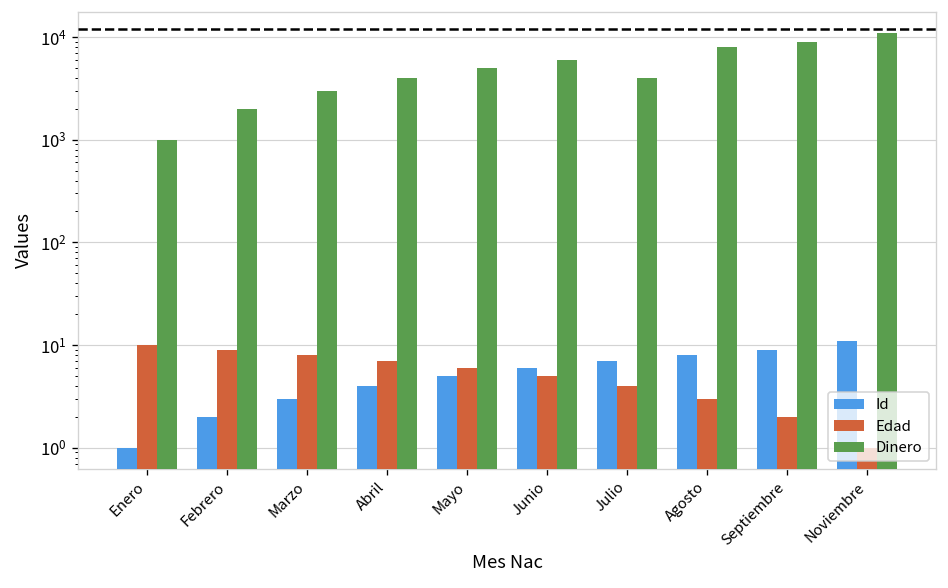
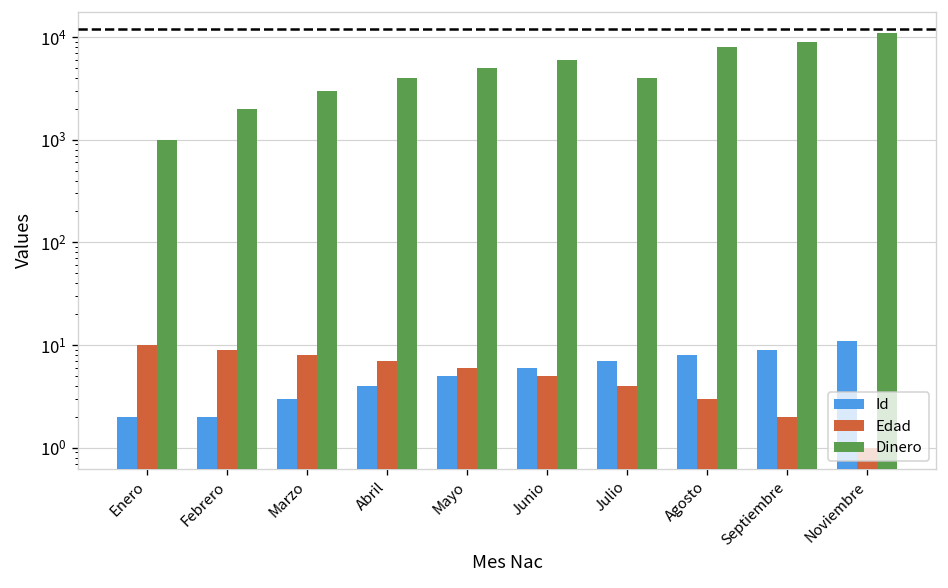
Id, Enero: 1 -> 2
